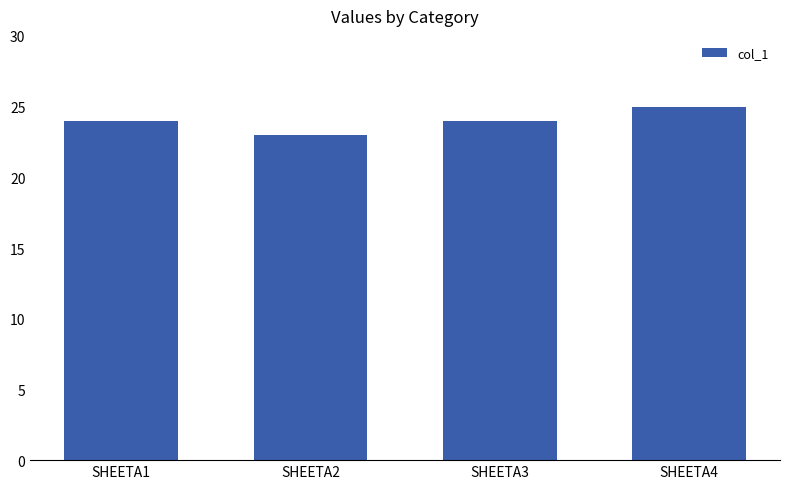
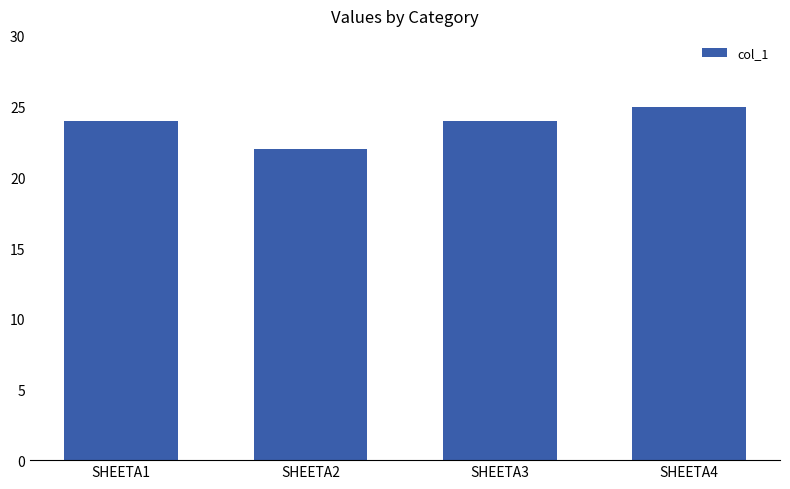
SHEETA2: 23 -> 22
